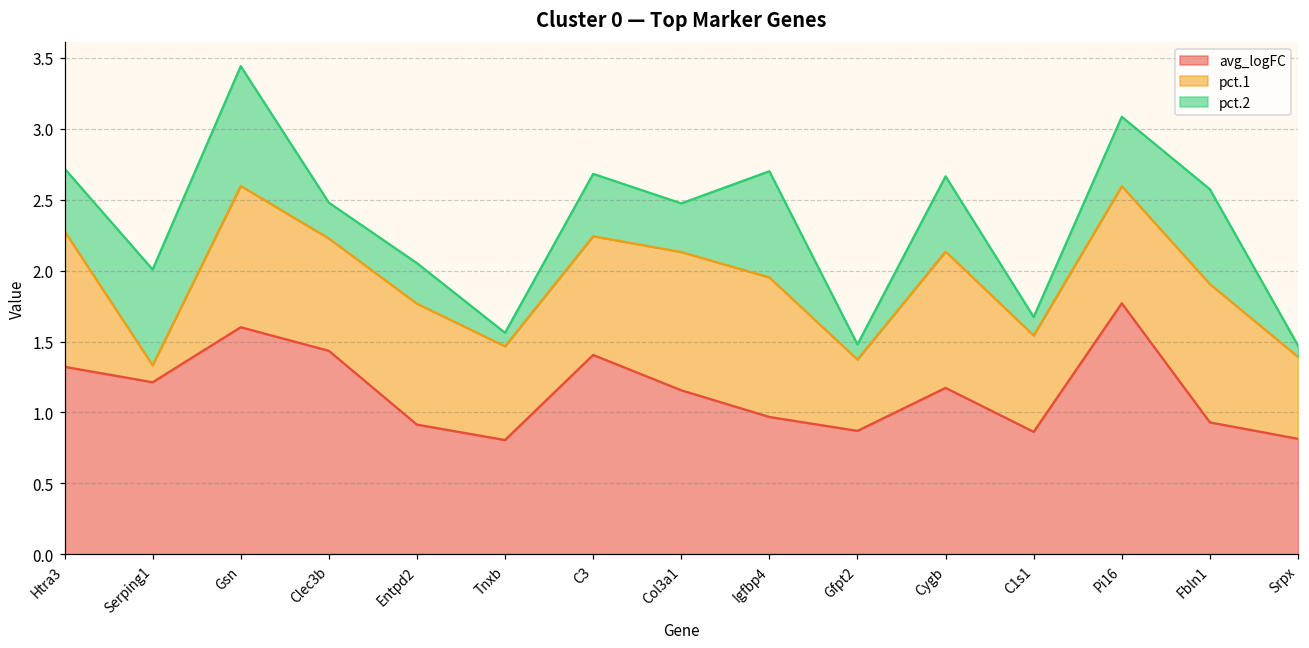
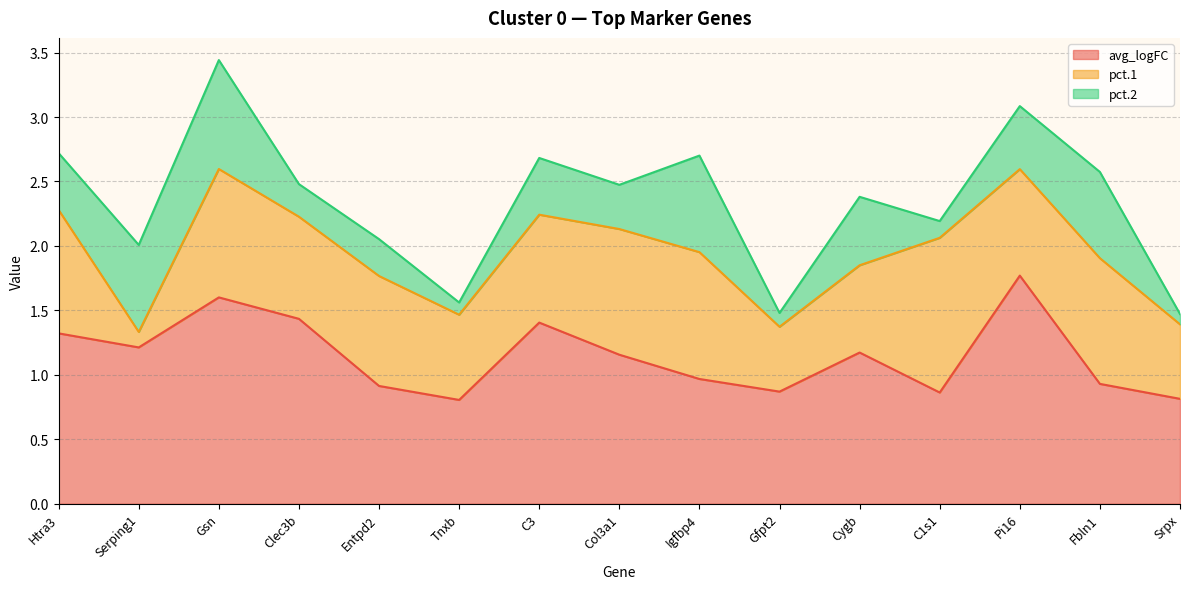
pct.1, Cygb: 0.96 -> 0.68
pct.1, C1s1: 0.68 -> 1.20
